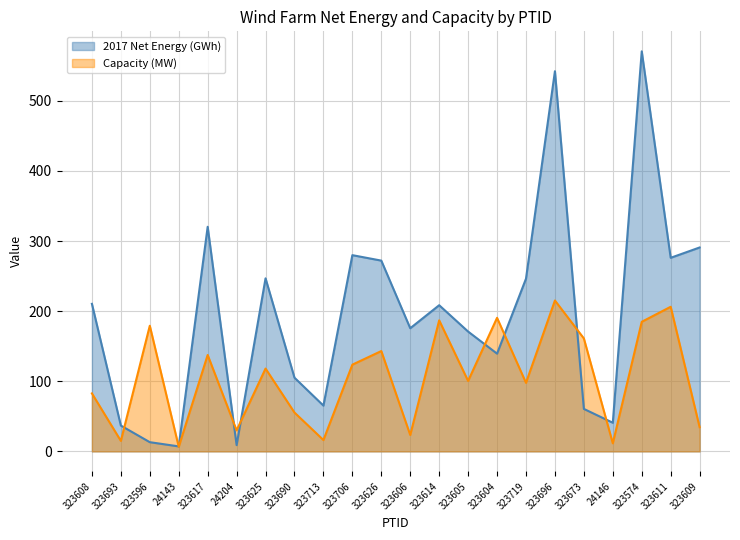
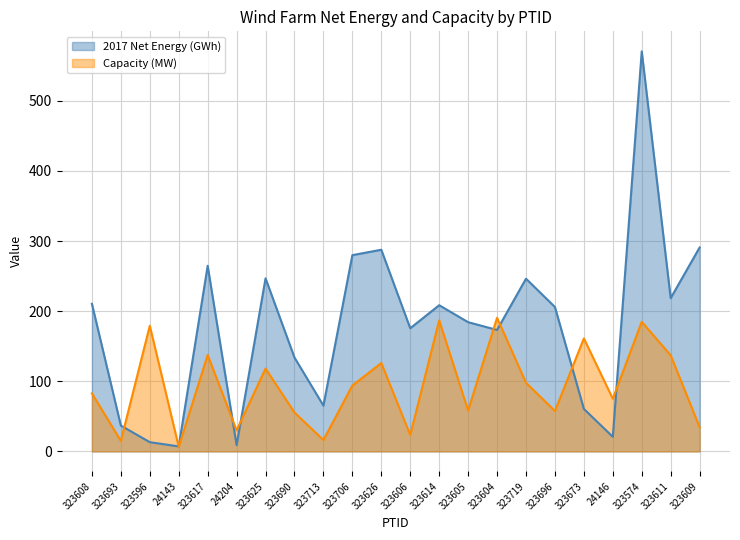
2017 Net Energy (GWh), 323617: 320 -> 260
2017 Net Energy (GWh), 323690: 110 -> 130
Capacity (MW), 323706: 120 -> 90
2017 Net Energy (GWh), 323626: 270 -> 290
Capacity (MW), 323626: 140 -> 130
2017 Net Energy (GWh), 323605: 170 -> 180
Capacity (MW), 323605: 100 -> 60
2017 Net Energy (GWh), 323604: 140 -> 170
2017 Net Energy (GWh), 323696: 540 -> 210
Capacity (MW), 323696: 220 -> 60
2017 Net Energy (GWh), 24146: 40 -> 20
Capacity (MW), 24146: 10 -> 80
2017 Net Energy (GWh), 323611: 280 -> 220
Capacity (MW), 323611: 210 -> 140
